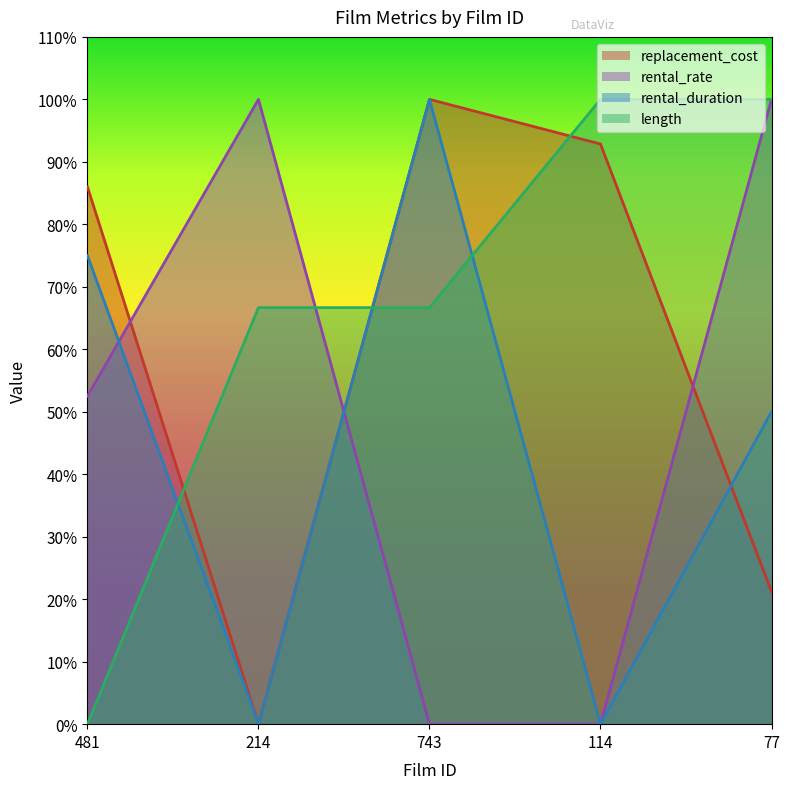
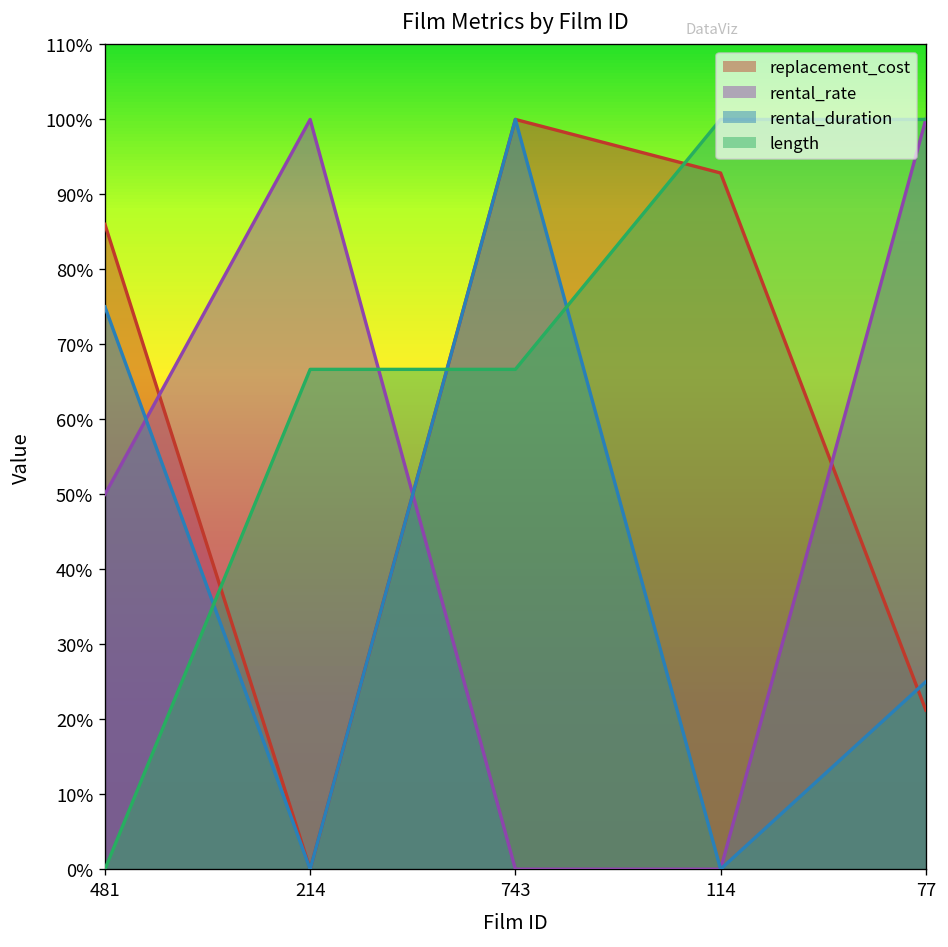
rental_rate, 481: 52% -> 50%
rental_duration, 77: 50% -> 25%
